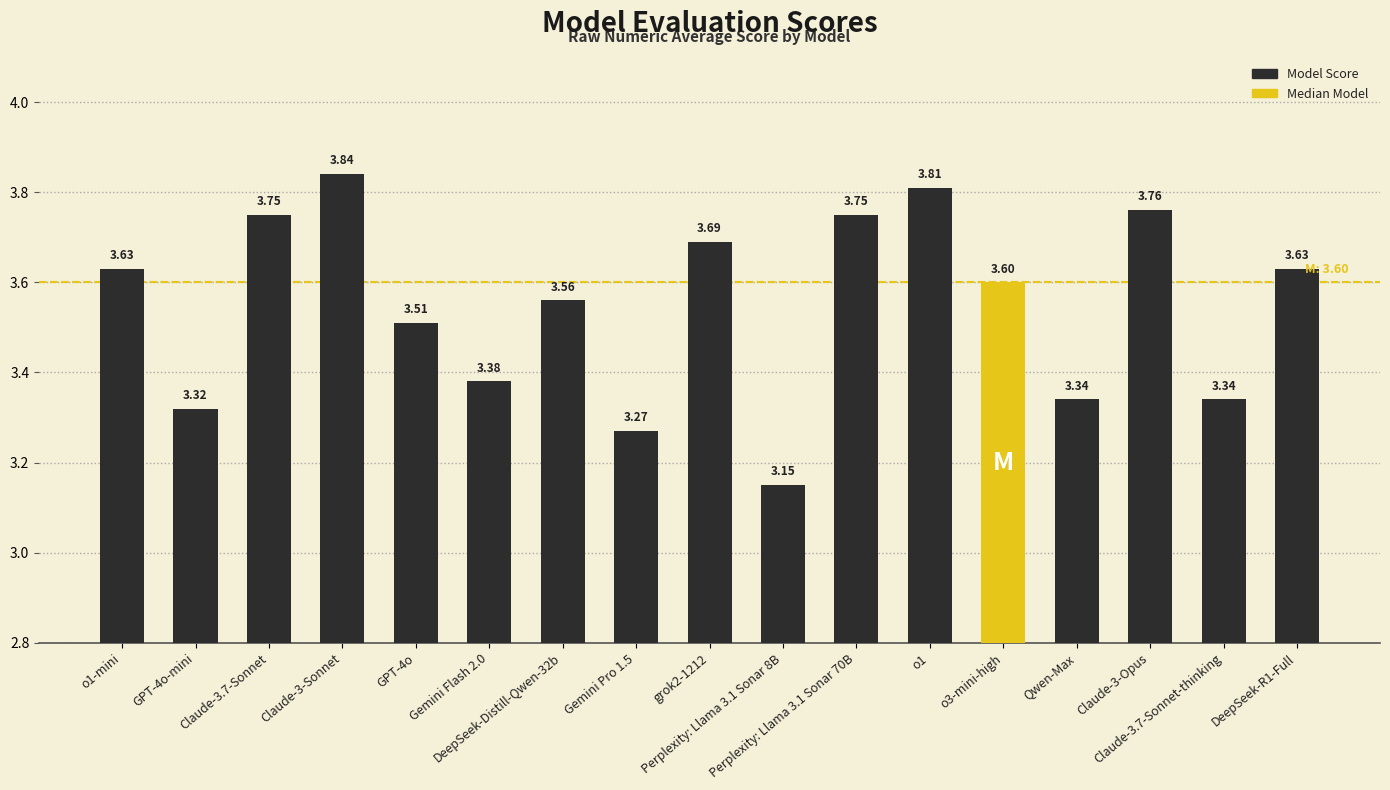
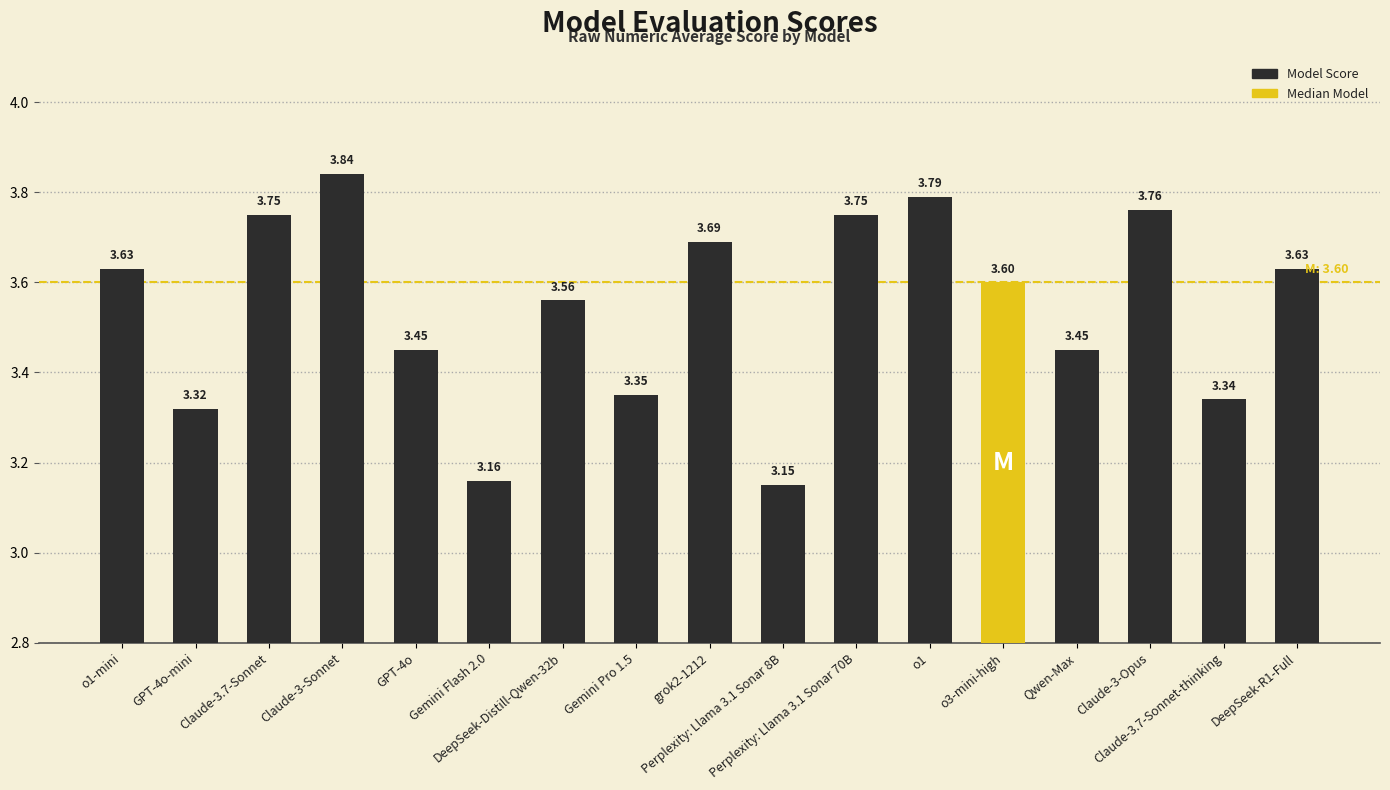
GPT-4o: 3.51 -> 3.45
Gemini Flash 2.0: 3.38 -> 3.16
Gemini Pro 1.5: 3.27 -> 3.35
o1: 3.81 -> 3.79
Qwen-Max: 3.34 -> 3.45
